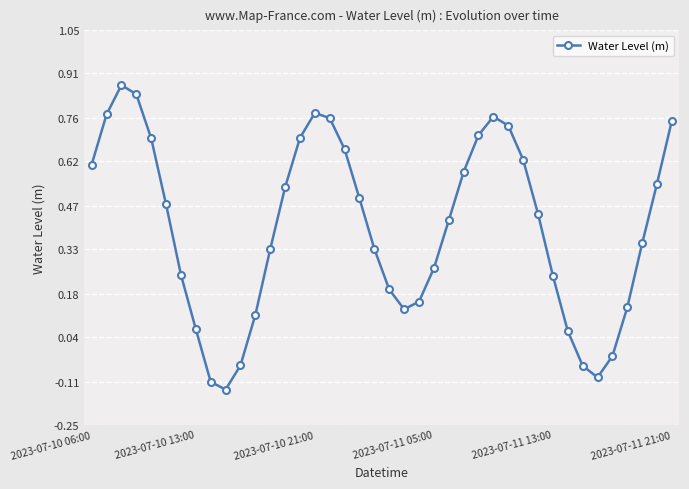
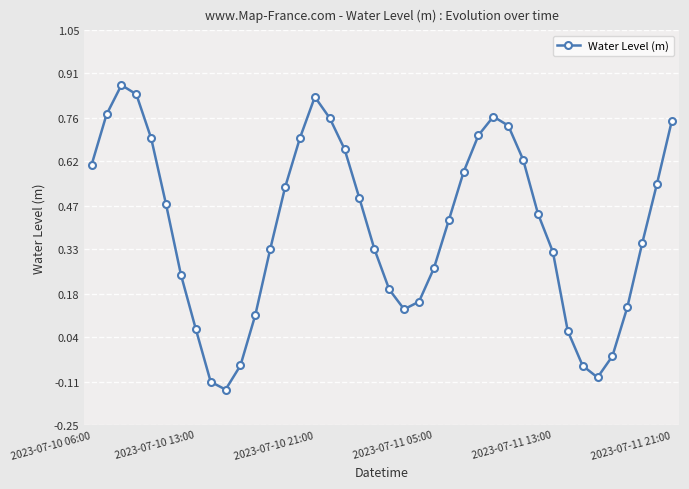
2023-07-10 21:00: 0.78 -> 0.83
2023-07-11 13:00: 0.24 -> 0.32
